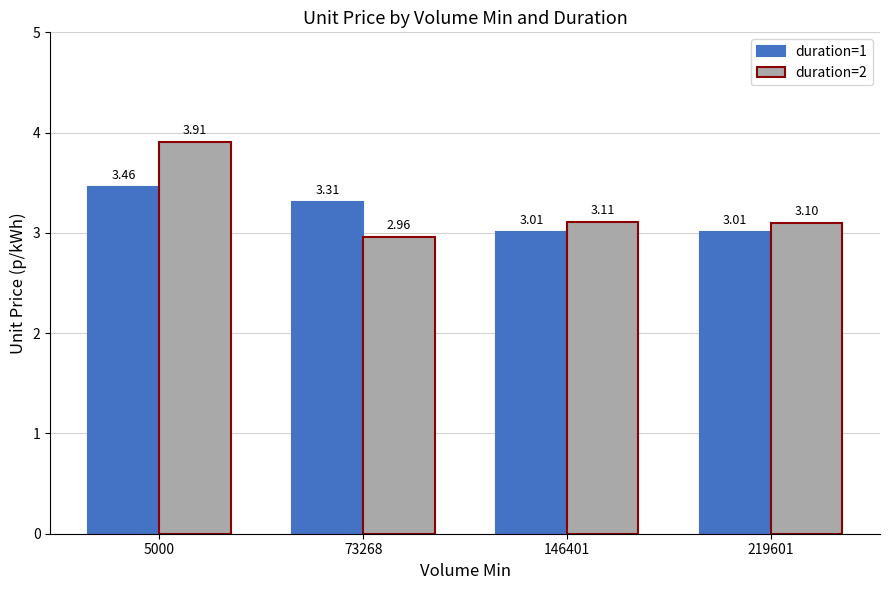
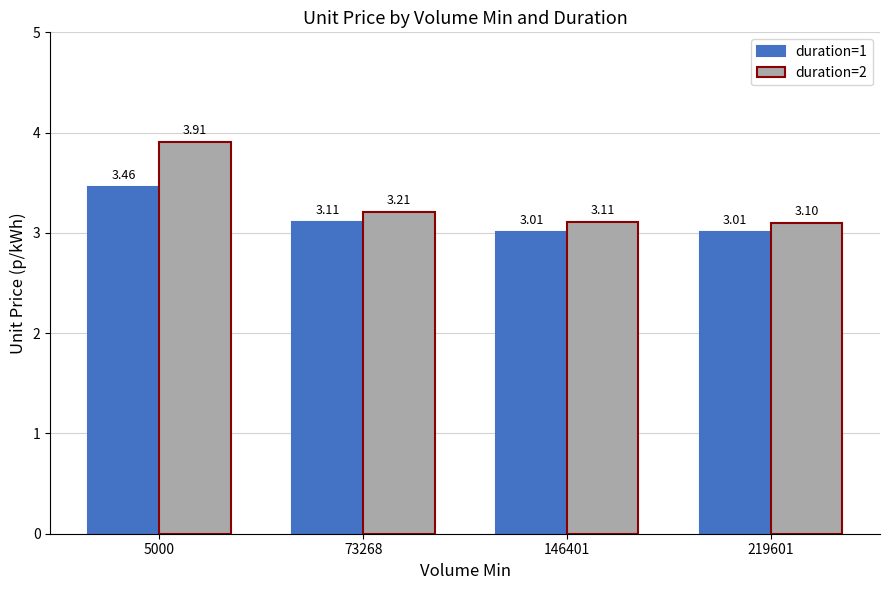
duration=1, 73268: 3.31 -> 3.11
duration=2, 73268: 2.96 -> 3.21
